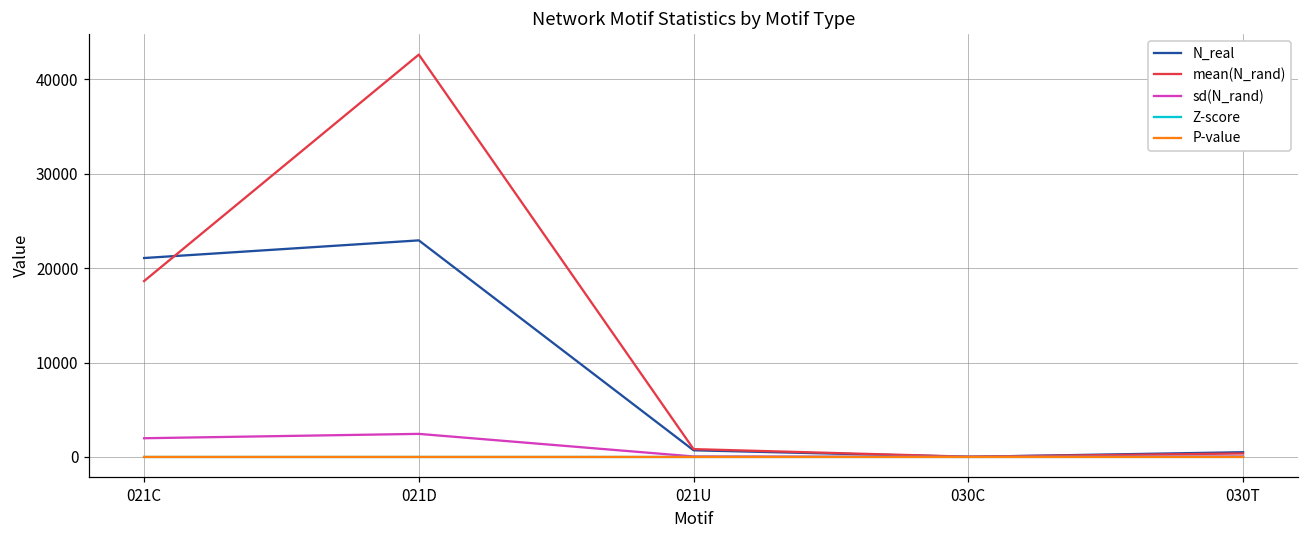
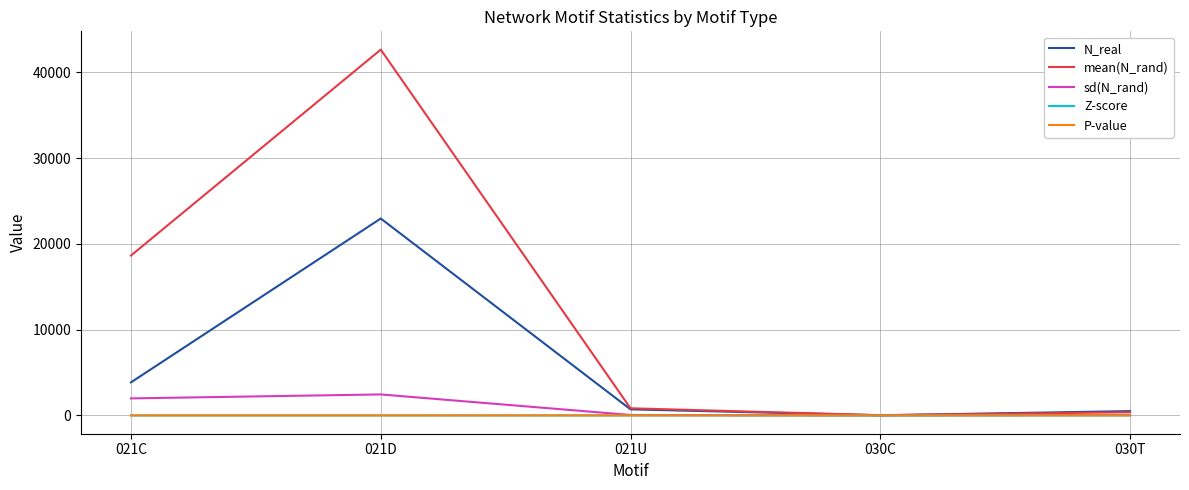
N_real, 021C: 21000 -> 4000
